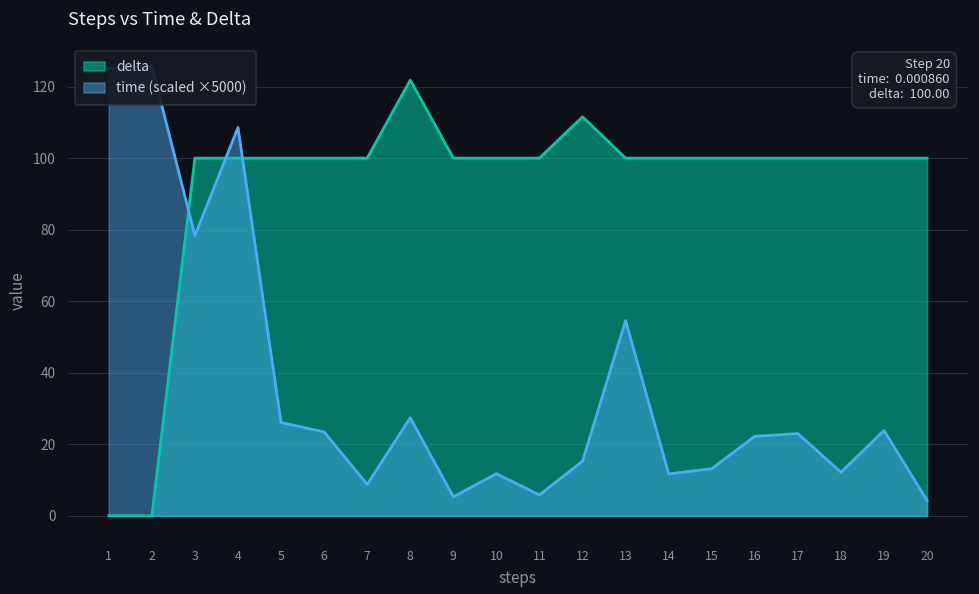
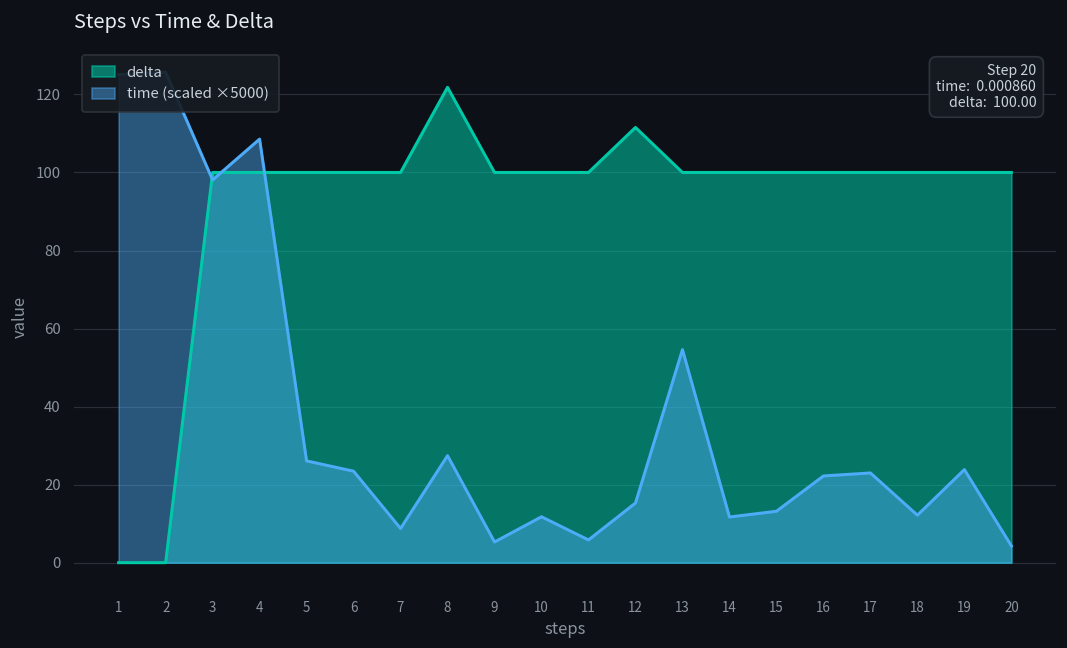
time (scaled ×5000), 3: 78 -> 98
